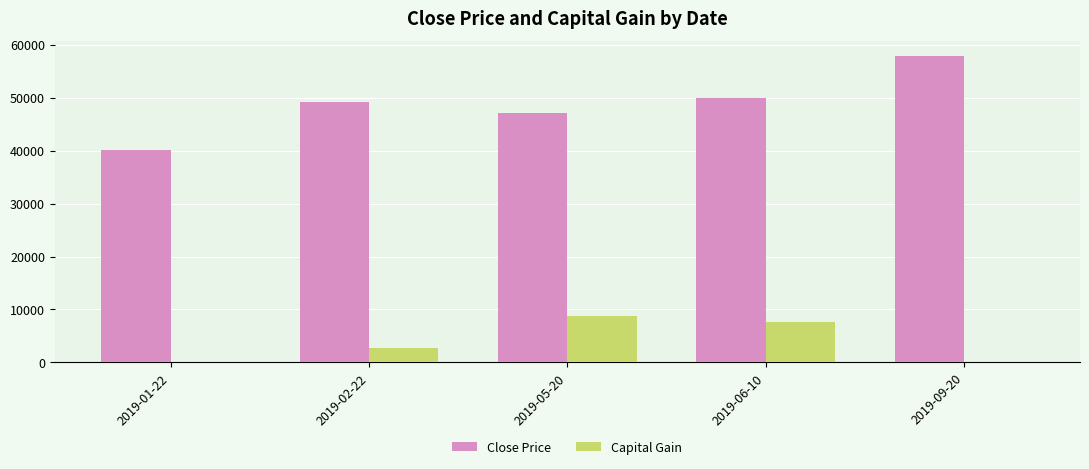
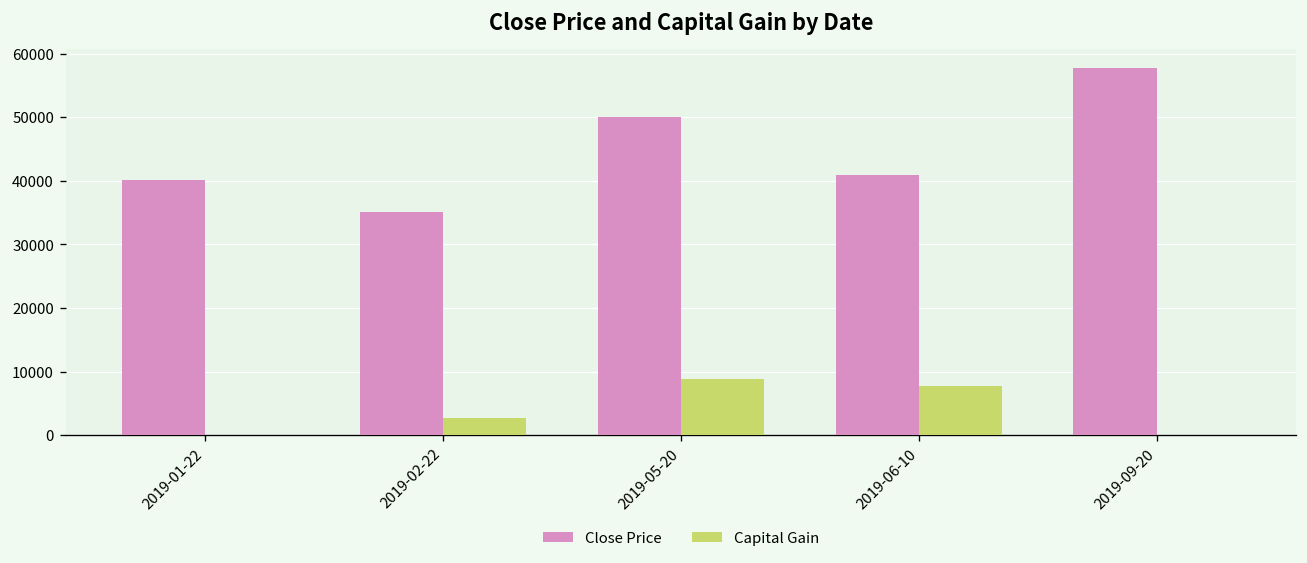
Close Price, 2019-02-22: 49000 -> 35000
Close Price, 2019-05-20: 47000 -> 50000
Close Price, 2019-06-10: 50000 -> 41000
